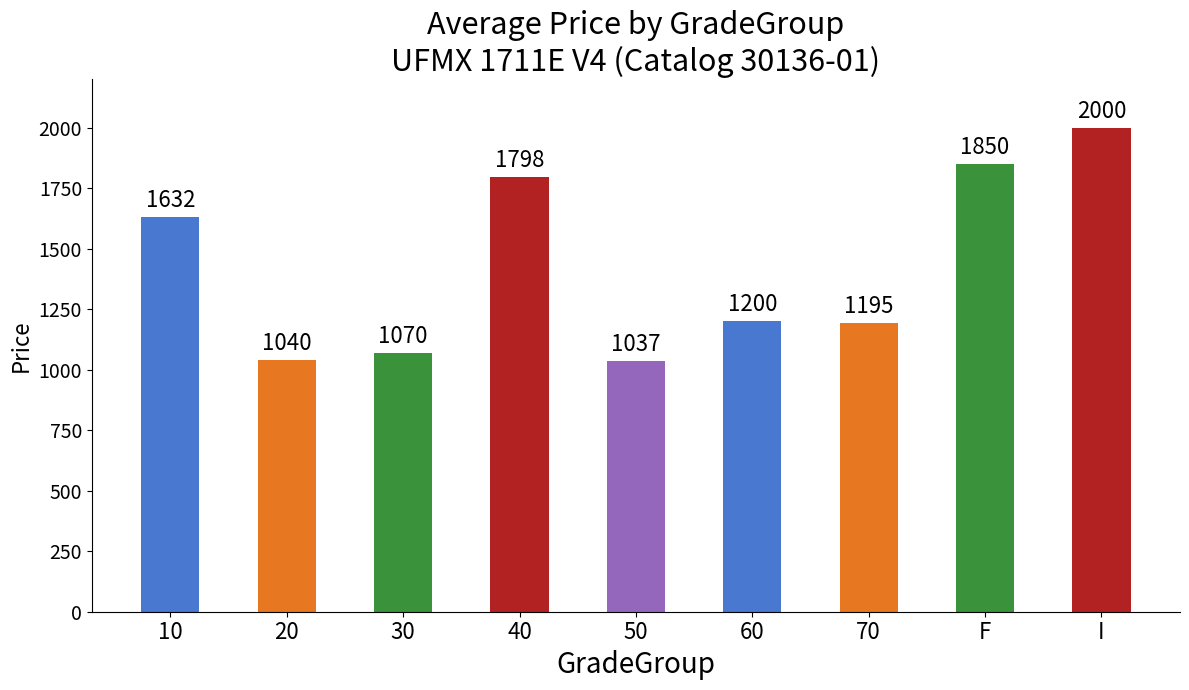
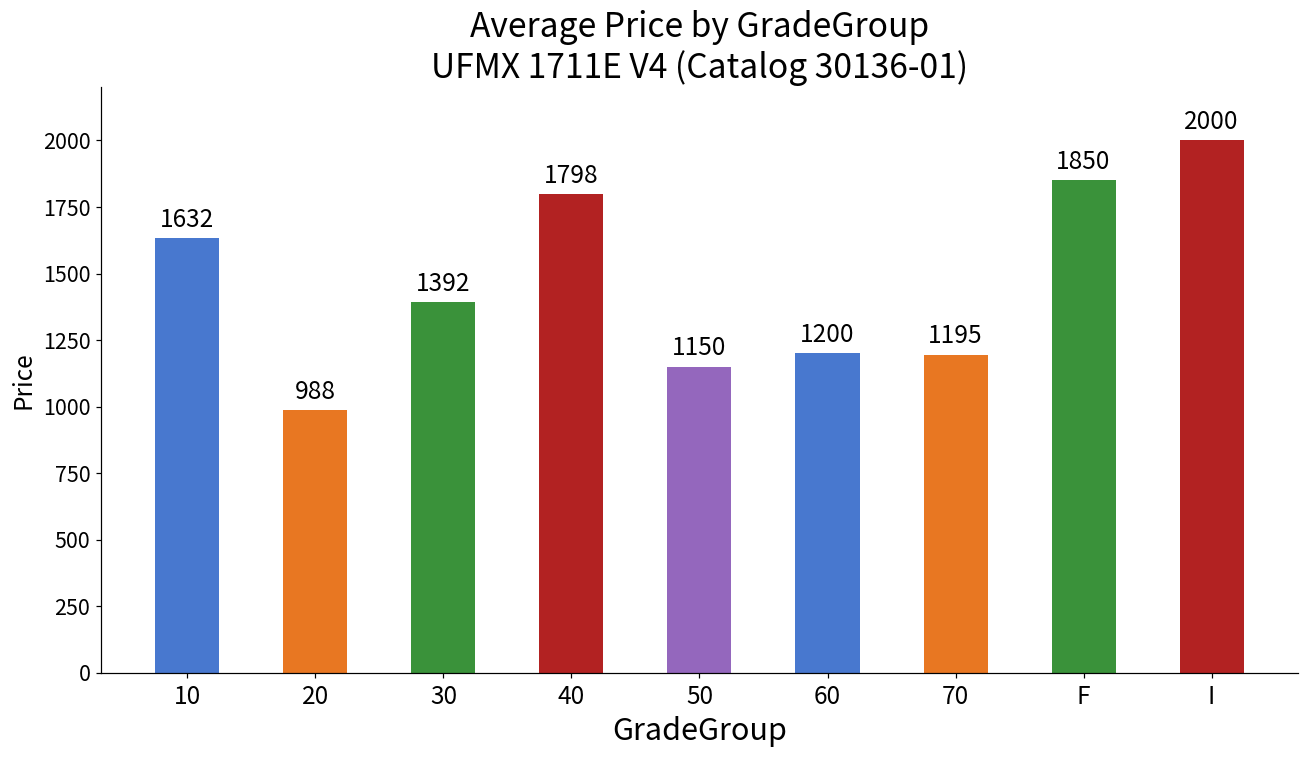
20: 1040 -> 988
30: 1070 -> 1392
50: 1037 -> 1150
